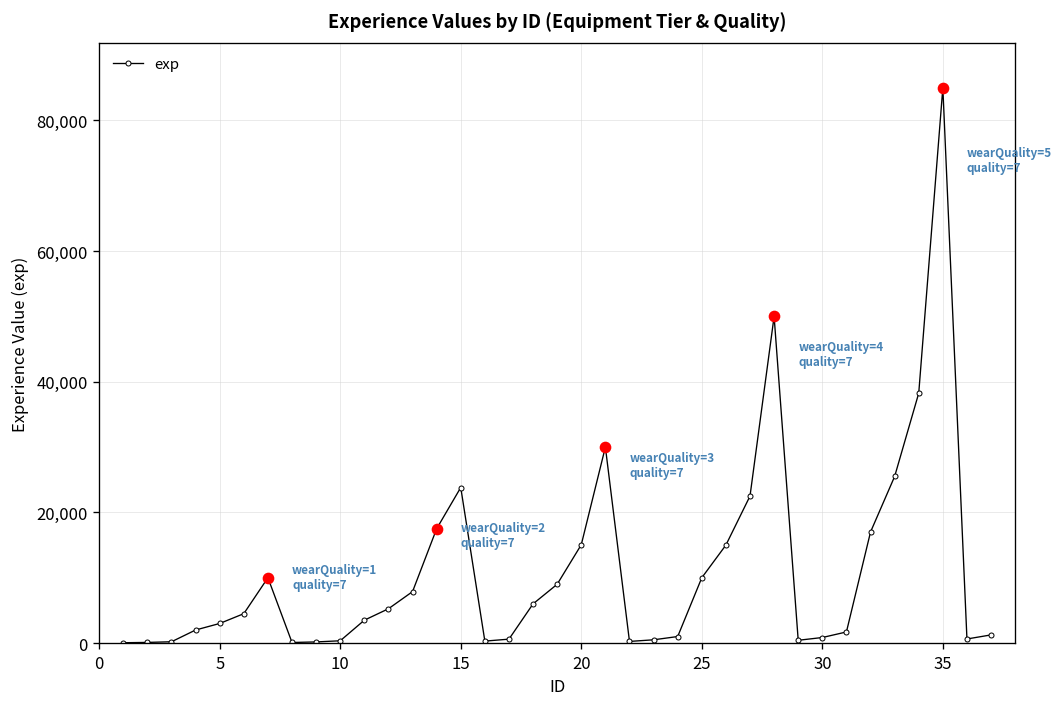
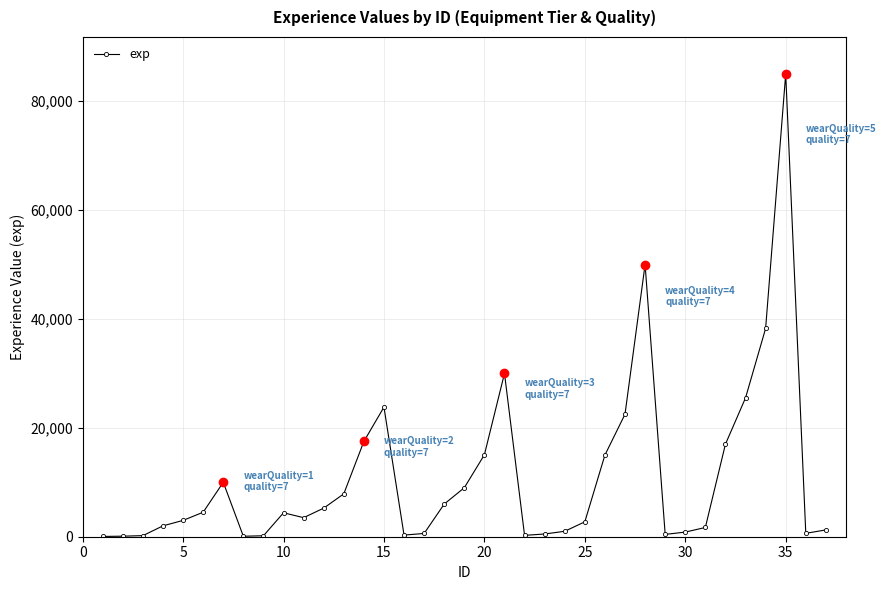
exp, 10: 0 -> 4,000
exp, 25: 10,000 -> 3,000
